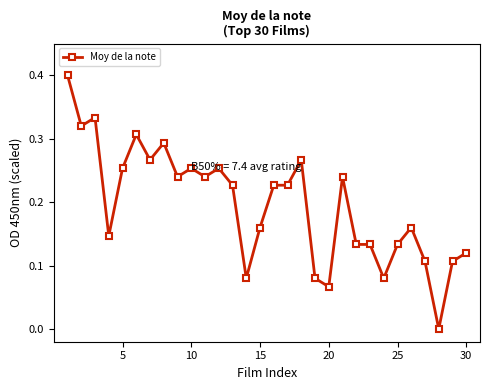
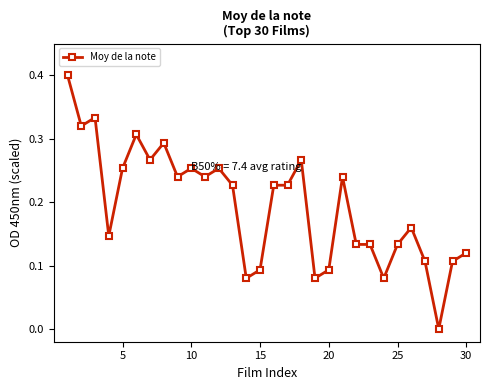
15: 0.16 -> 0.09
20: 0.07 -> 0.09
